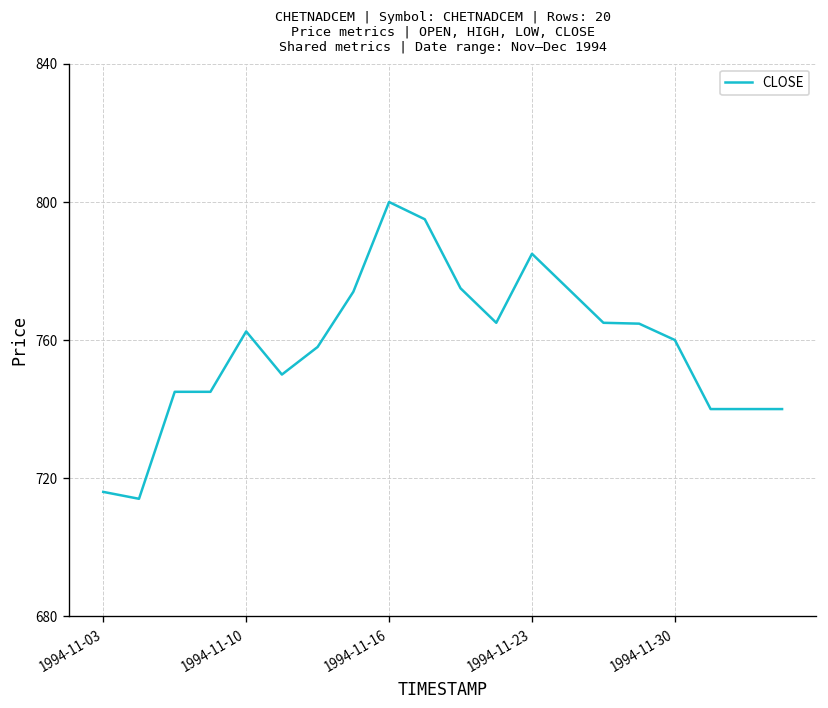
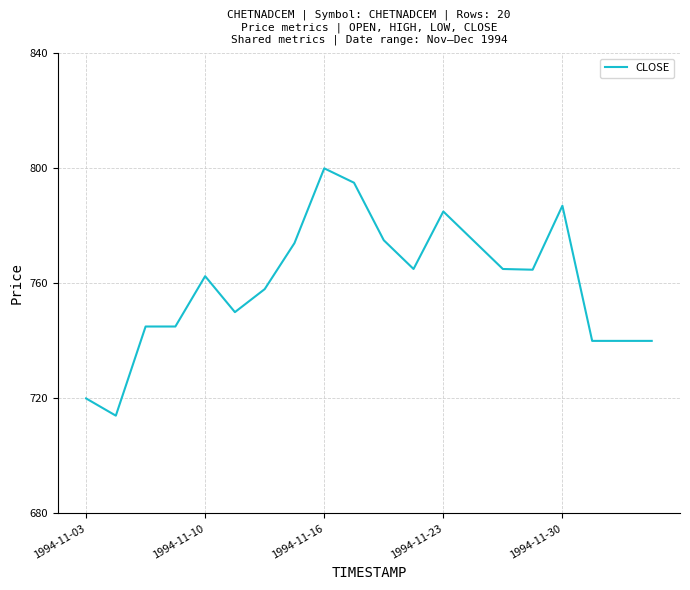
1994-11-03: 716 -> 720
1994-11-30: 760 -> 787
